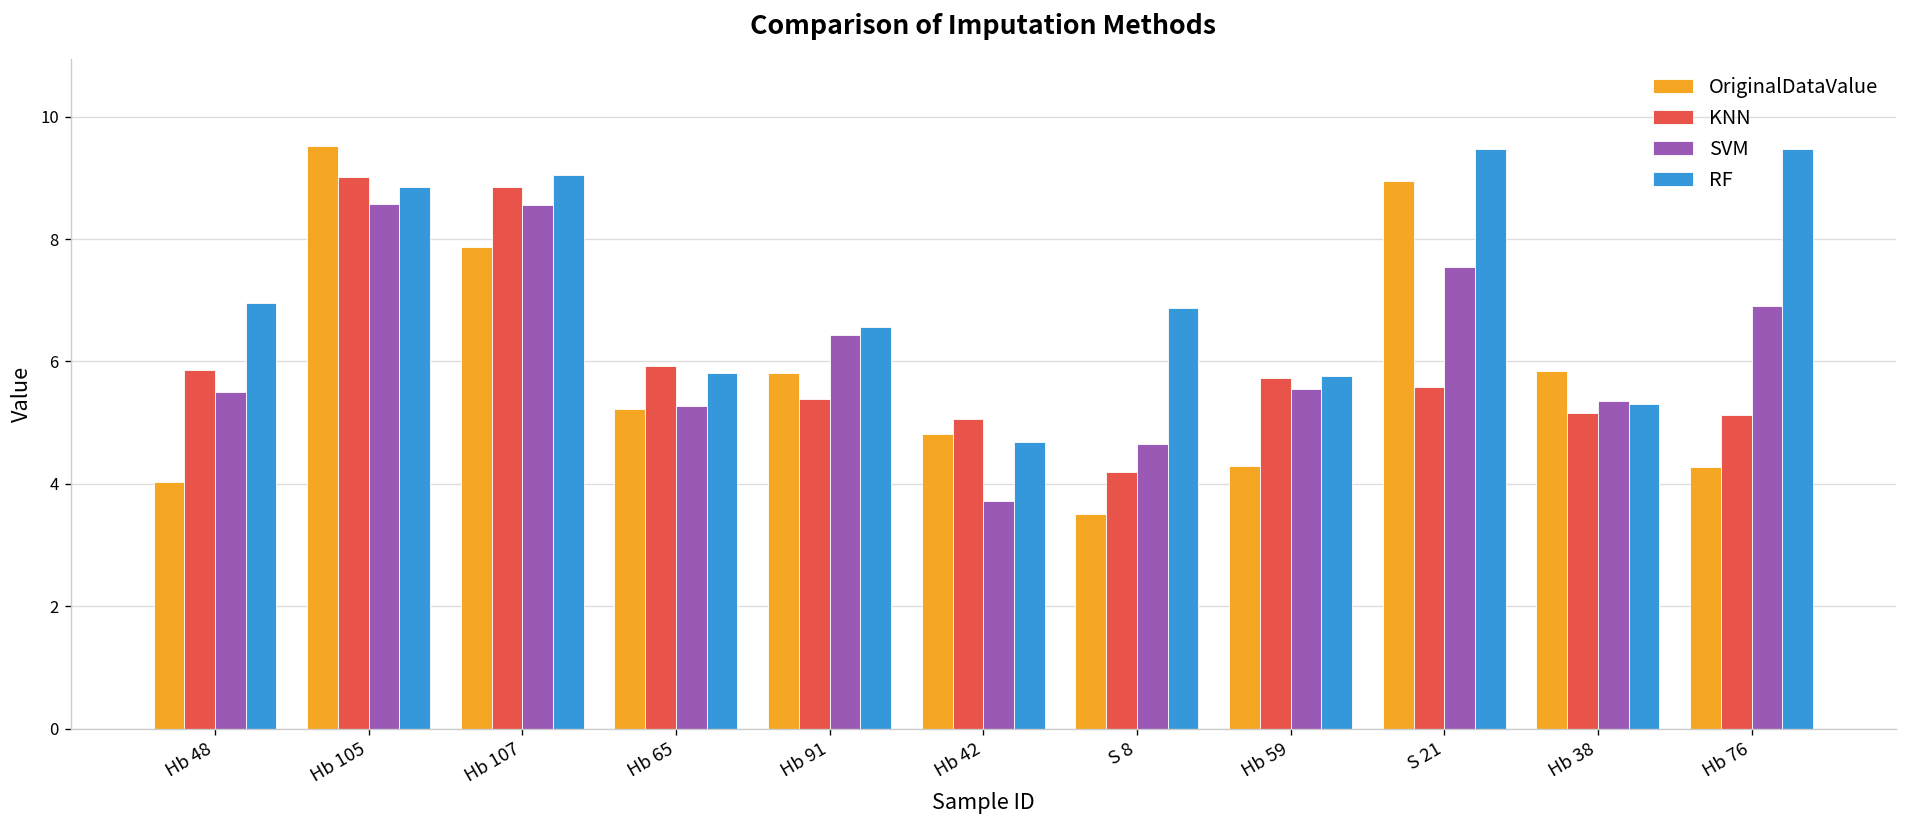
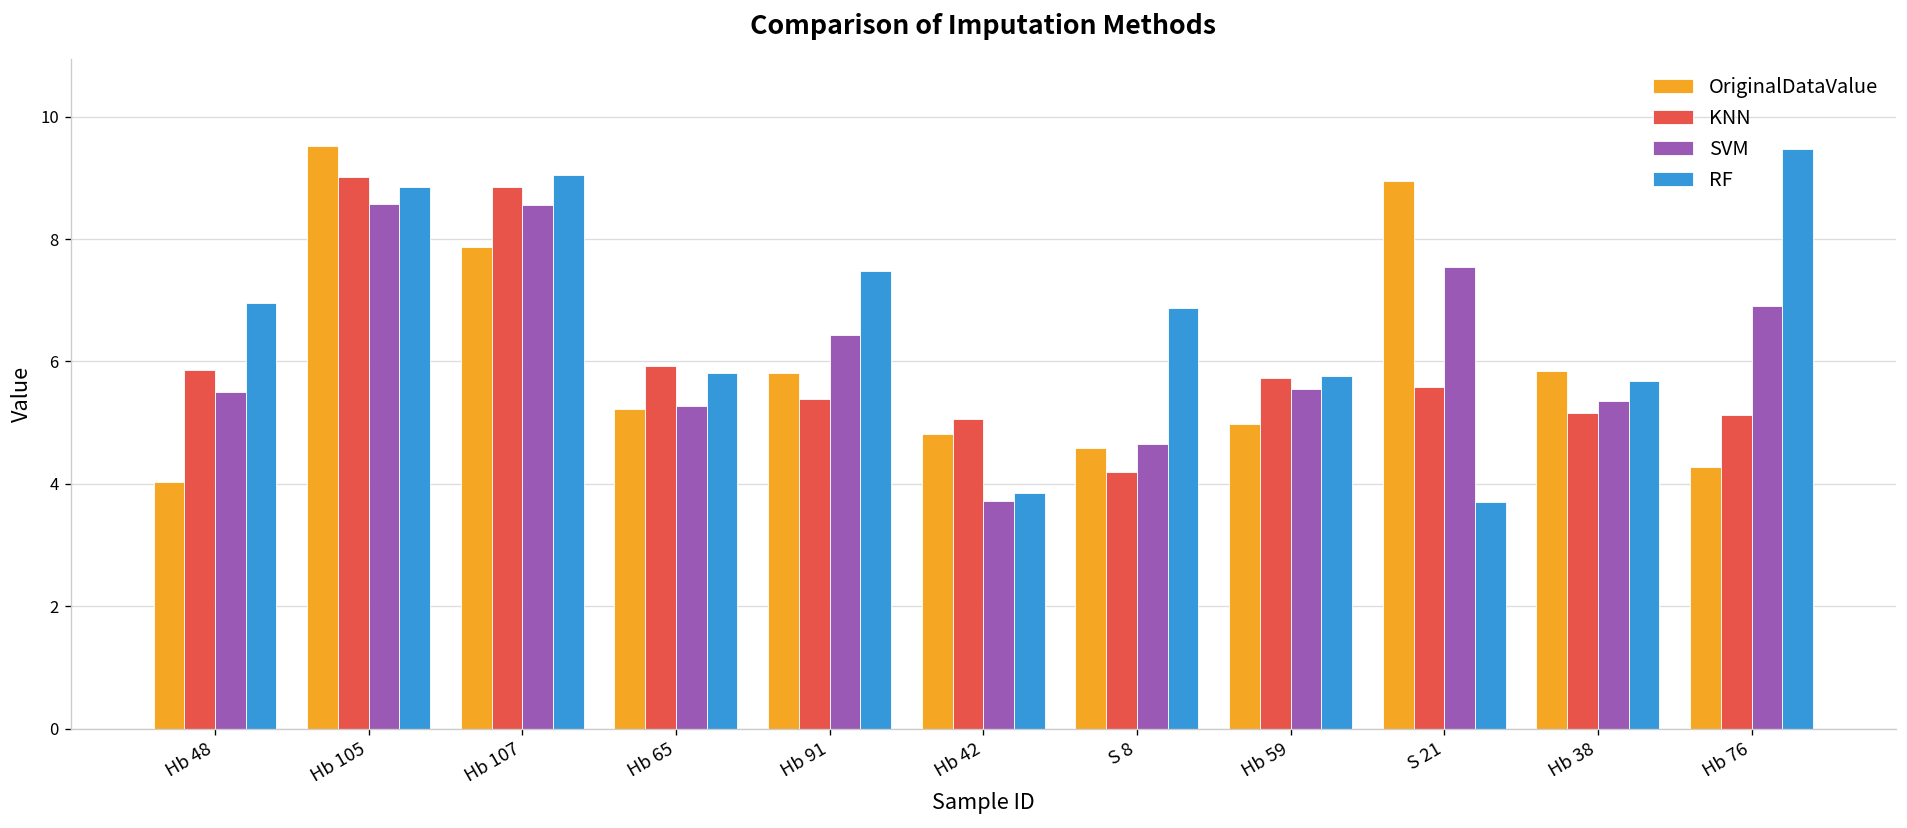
RF, Hb 91: 6.6 -> 7.5
RF, Hb 42: 4.7 -> 3.9
OriginalDataValue, S 8: 3.5 -> 4.6
OriginalDataValue, Hb 59: 4.3 -> 5.0
RF, S 21: 9.5 -> 3.7
RF, Hb 38: 5.3 -> 5.7
